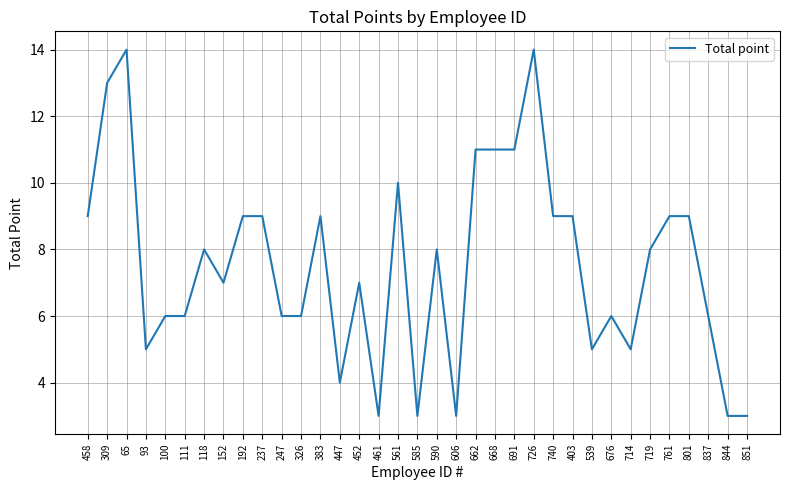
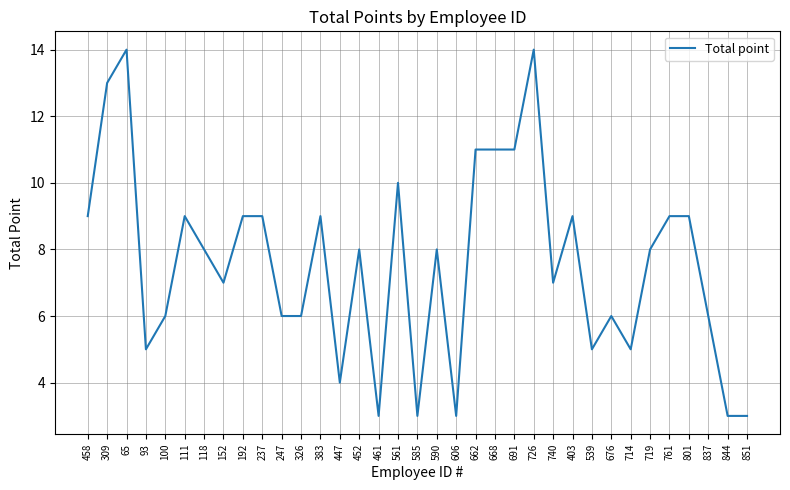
111: 6 -> 9
452: 7 -> 8
740: 9 -> 7
